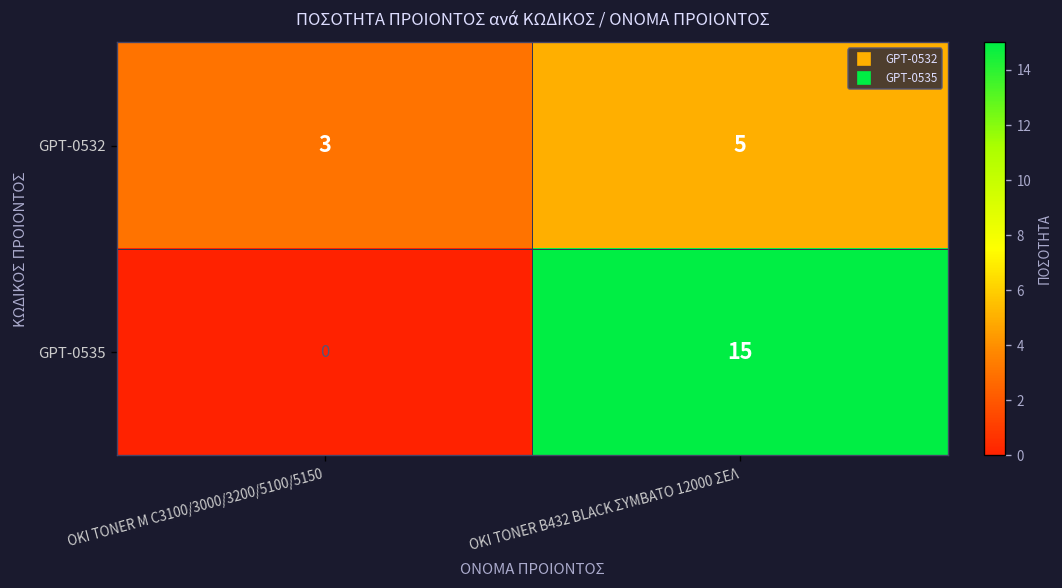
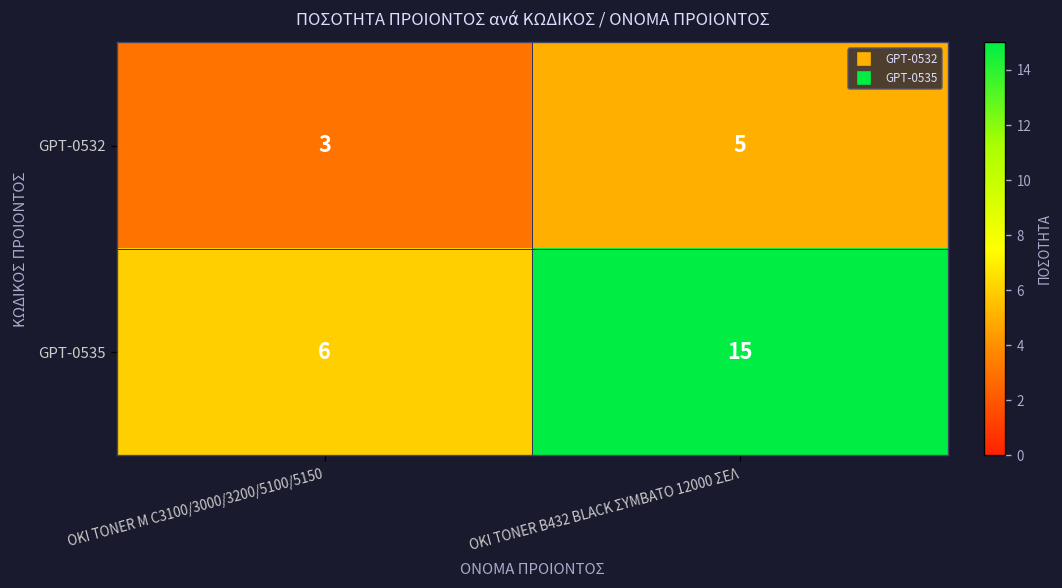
GPT-0535, OKI TONER M C3100/3000/3200/5100/5150: 0 -> 6
